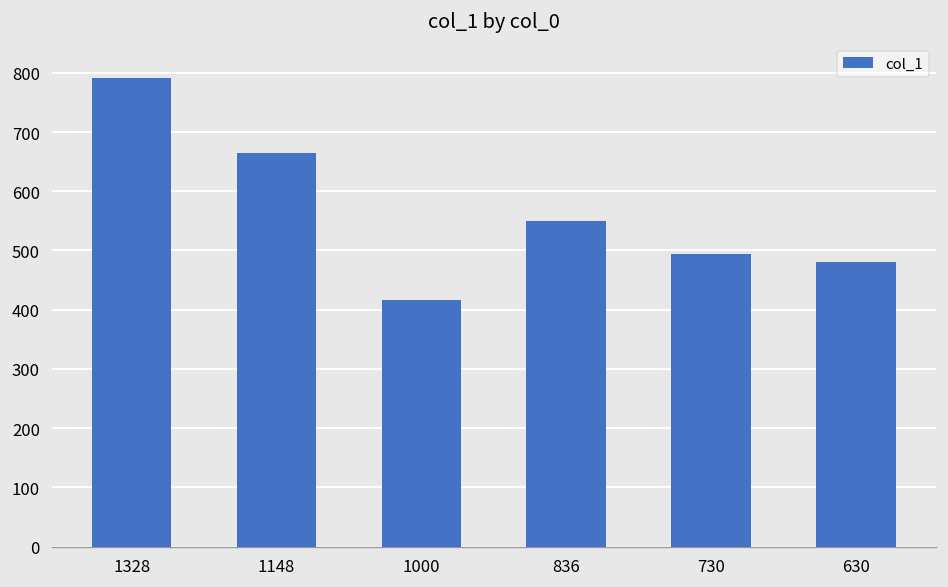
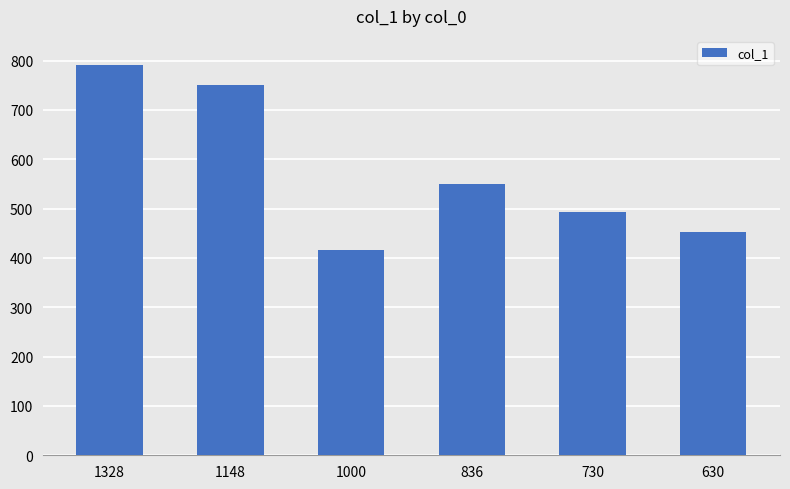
1148: 660 -> 750
630: 480 -> 450
